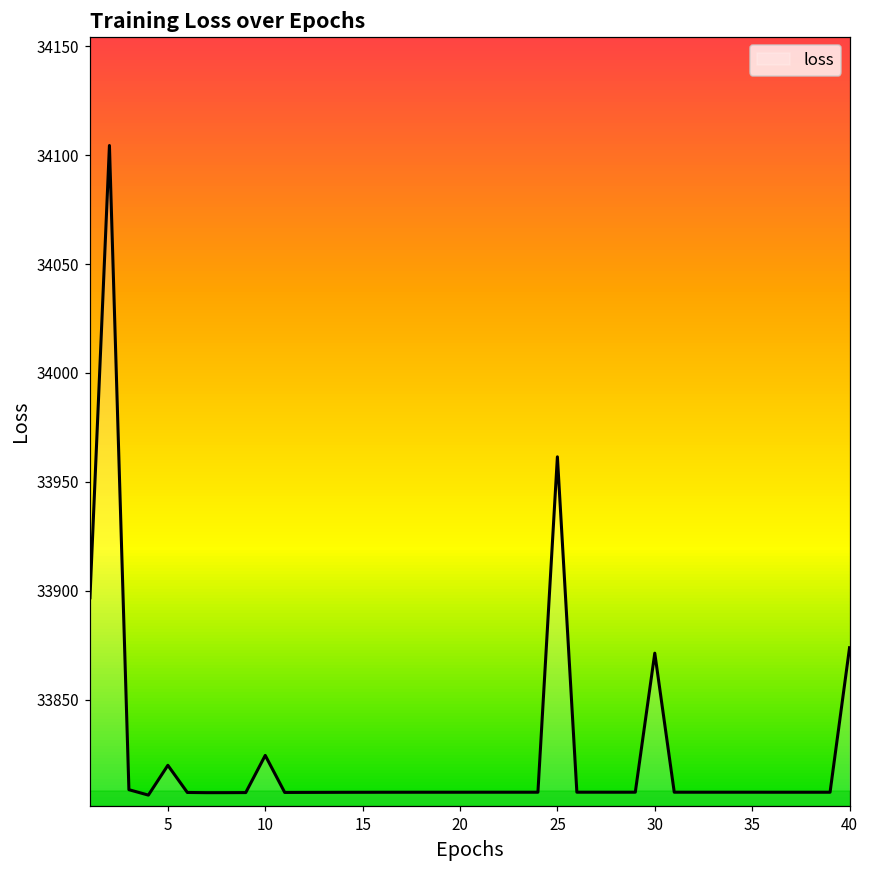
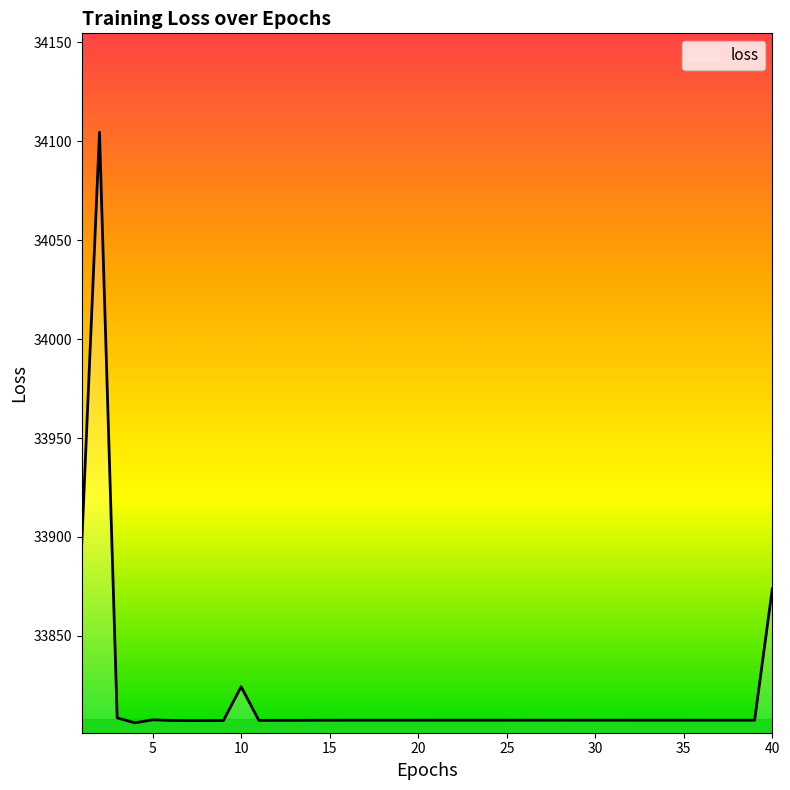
5: 33820 -> 33808
25: 33961 -> 33807
30: 33871 -> 33807
